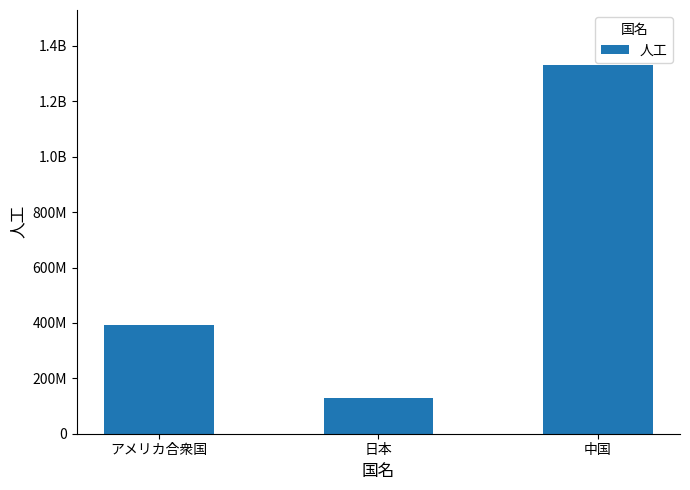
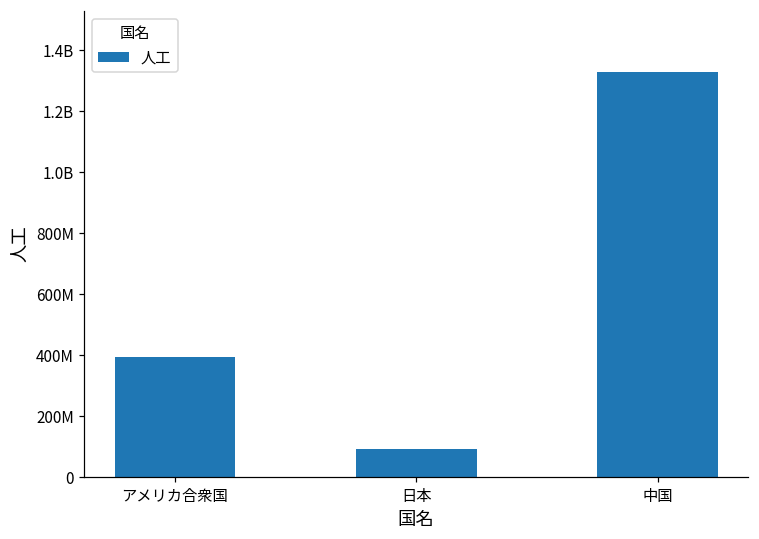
日本: 130000000 -> 90000000
